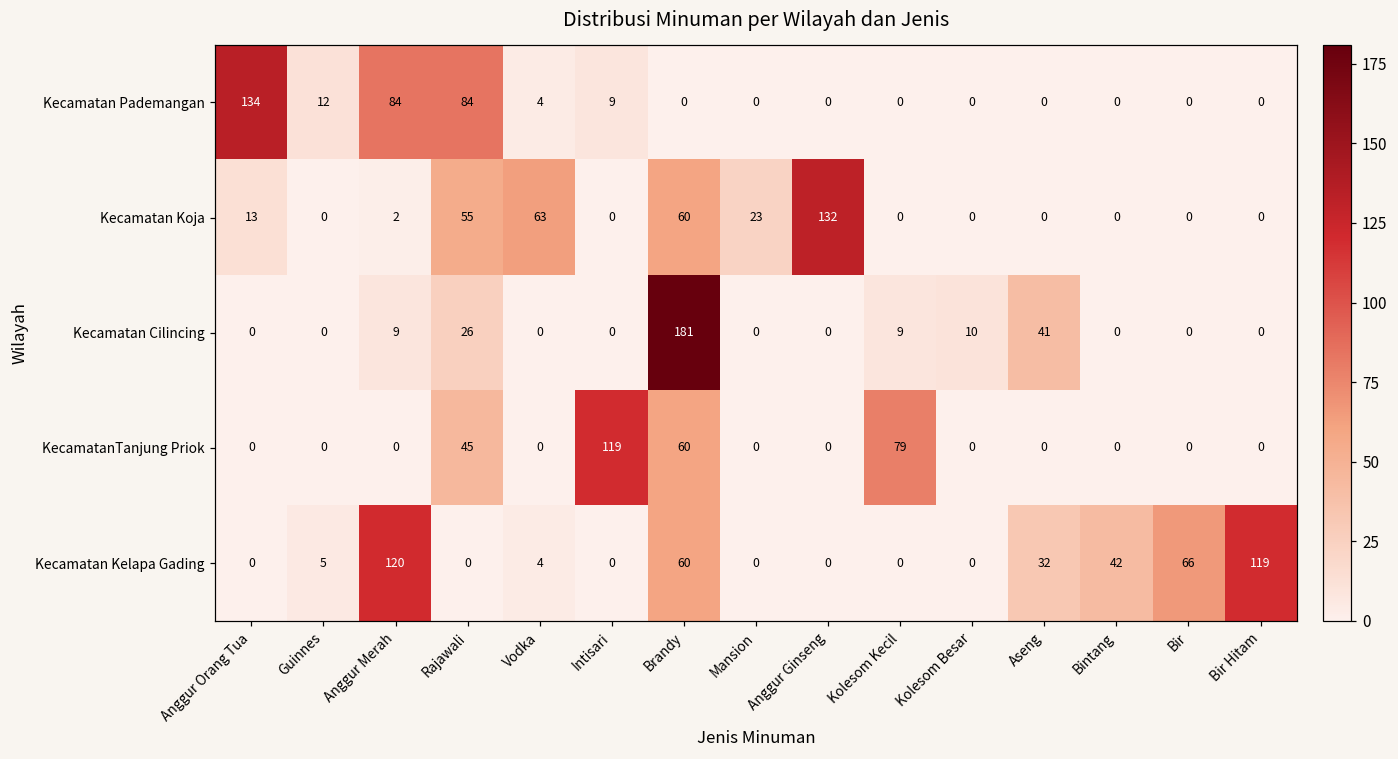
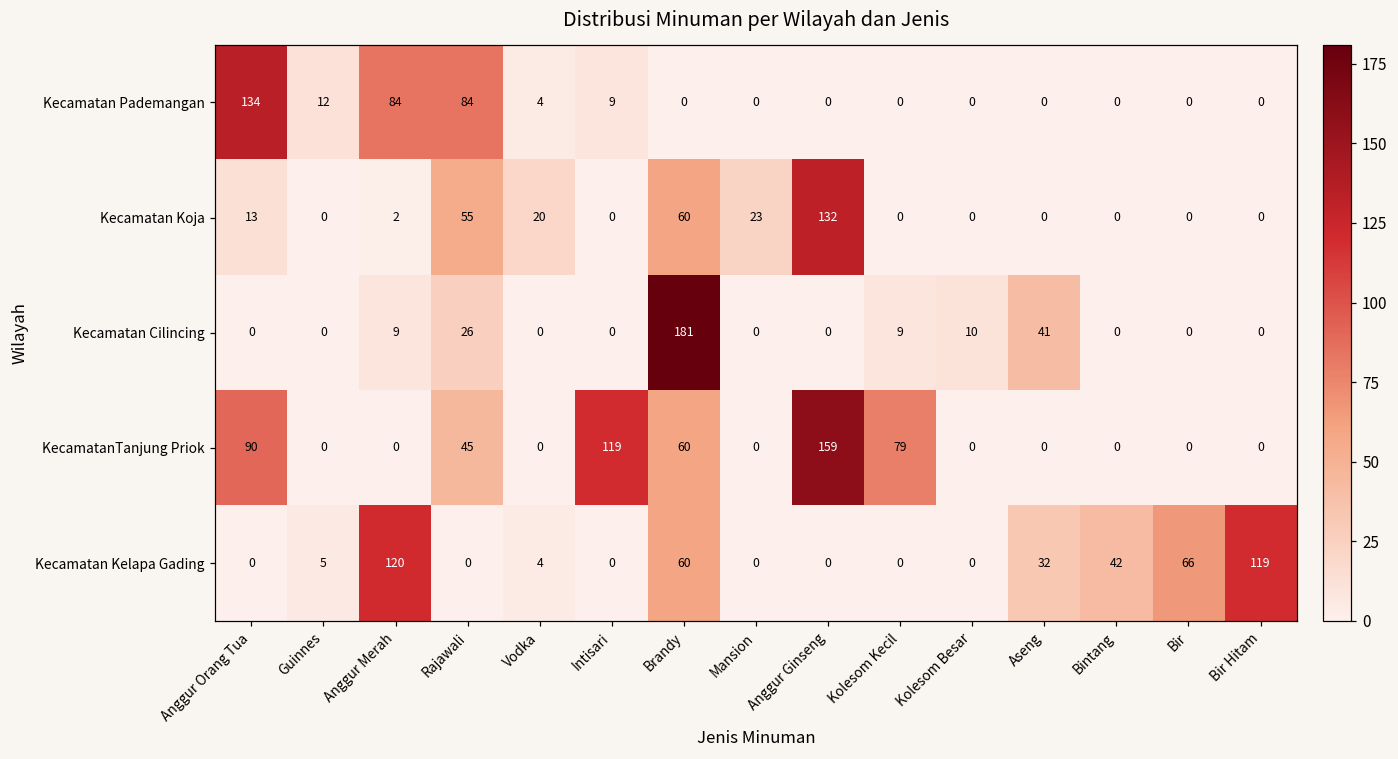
Kecamatan Koja, Vodka: 63 -> 20
KecamatanTanjung Priok, Anggur Orang Tua: 0 -> 90
KecamatanTanjung Priok, Anggur Ginseng: 0 -> 159
